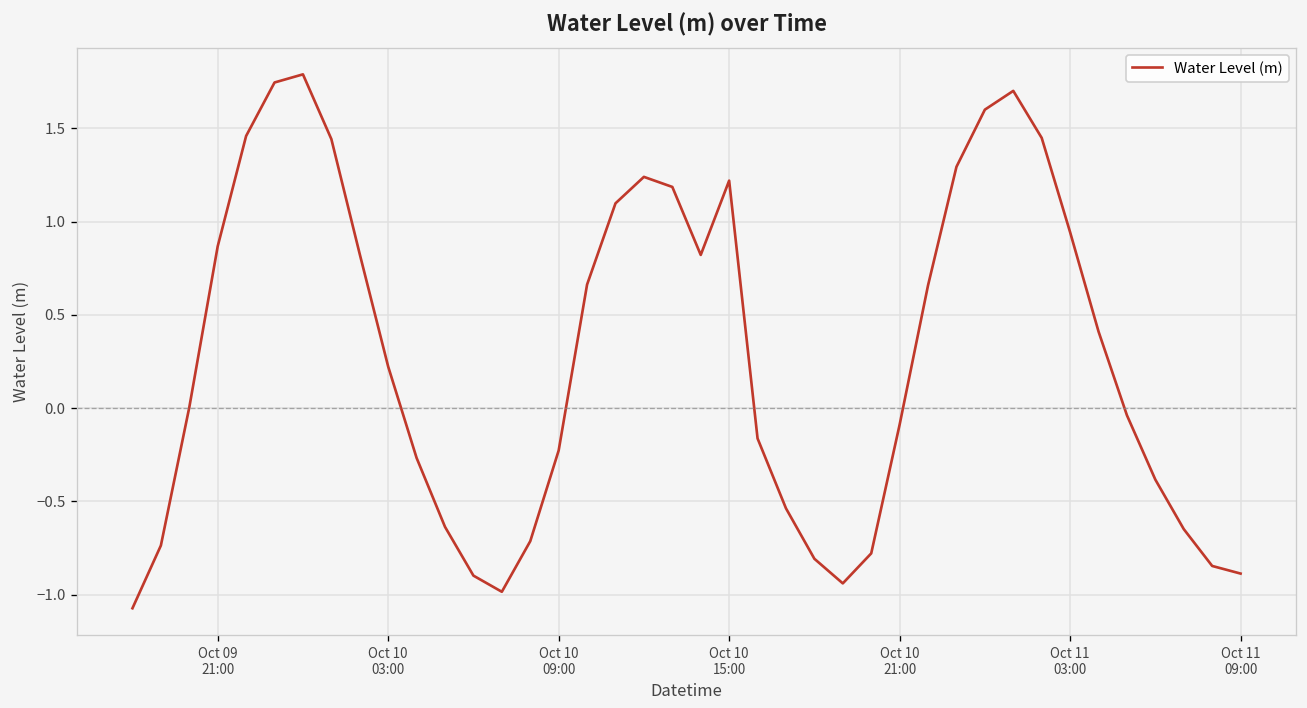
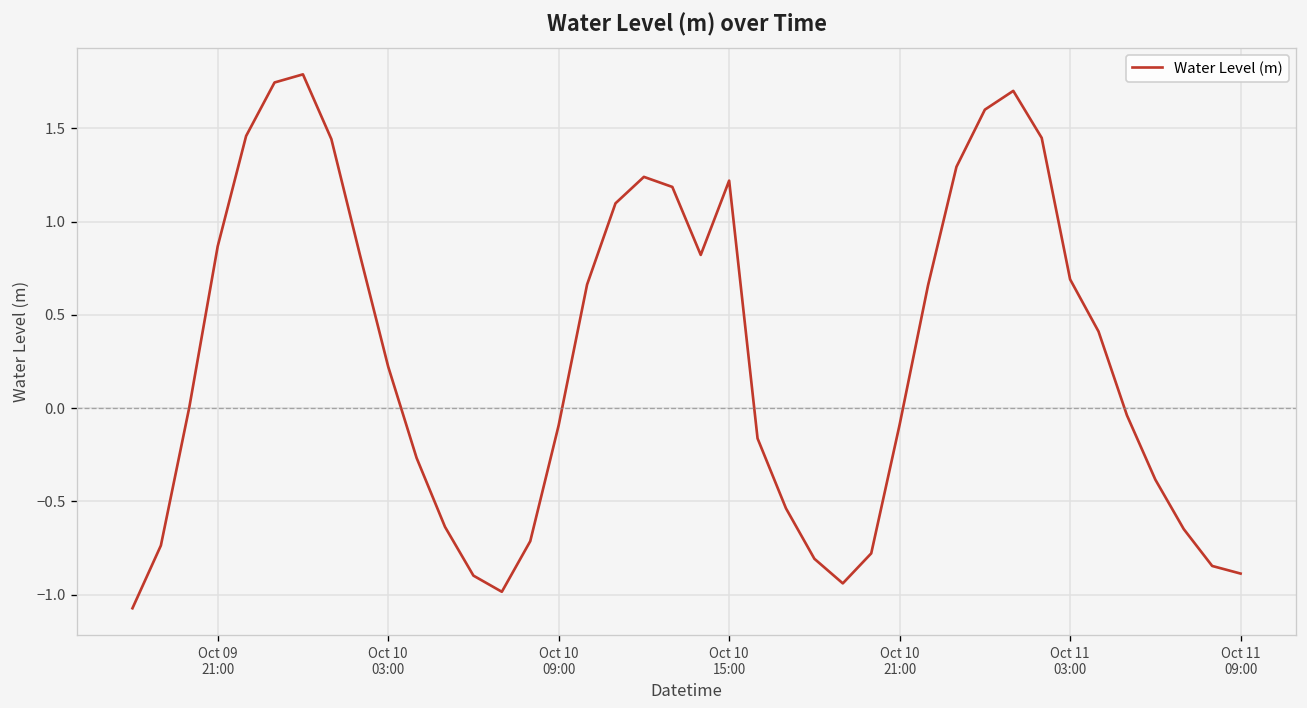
Oct 10 09:00: -0.23 -> -0.09
Oct 11 03:00: 0.94 -> 0.69
